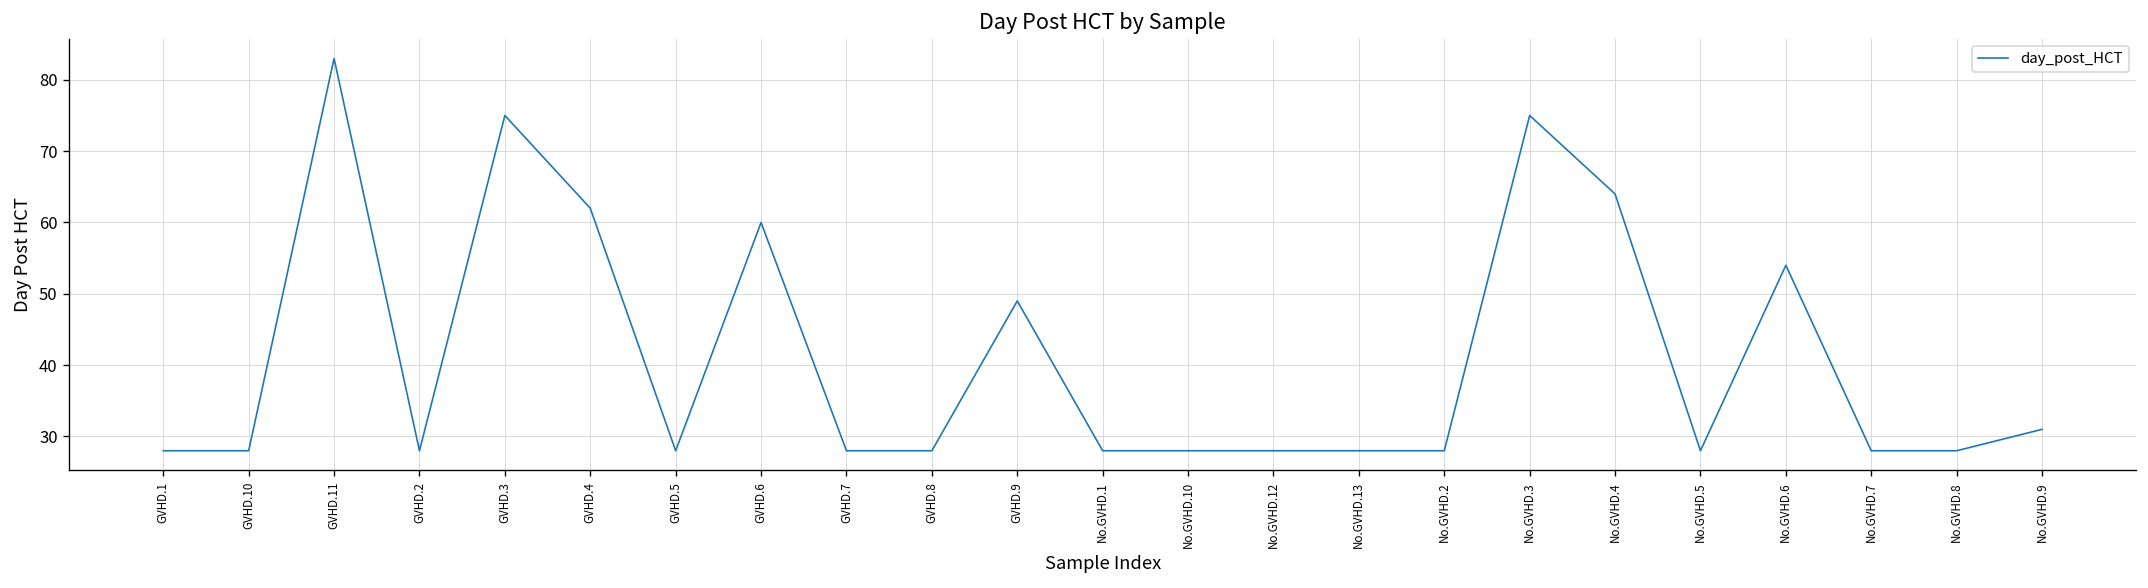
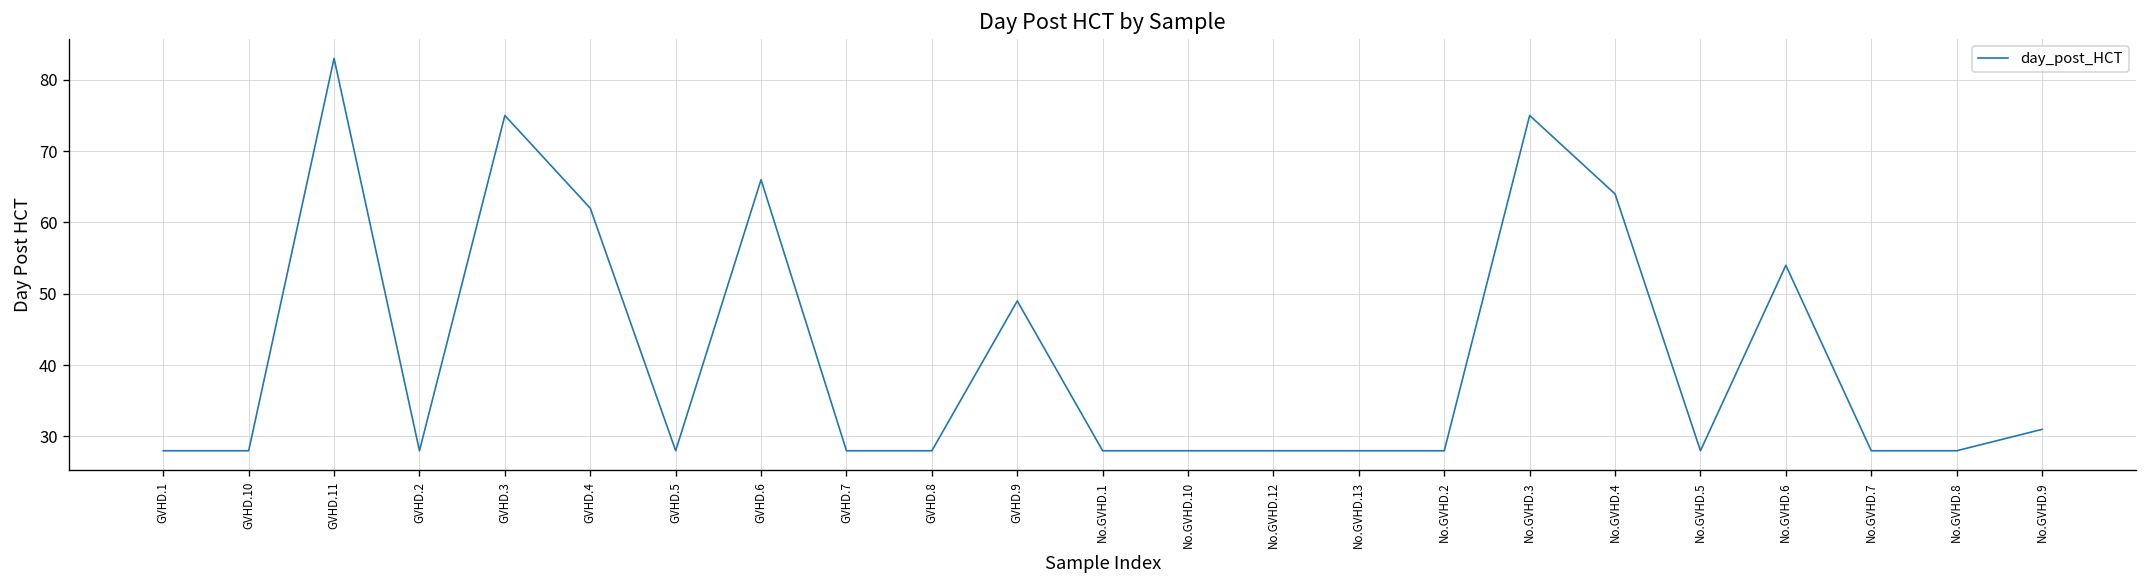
GVHD.6: 60 -> 66
